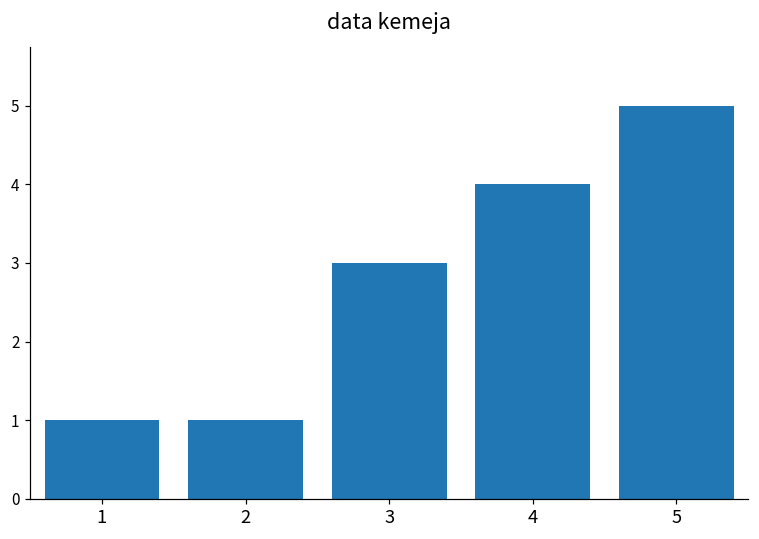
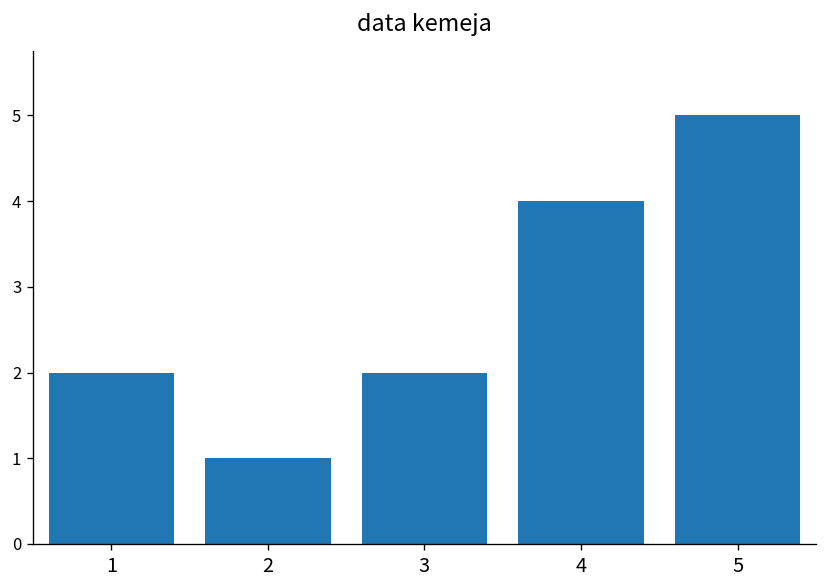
1: 1 -> 2
3: 3 -> 2
